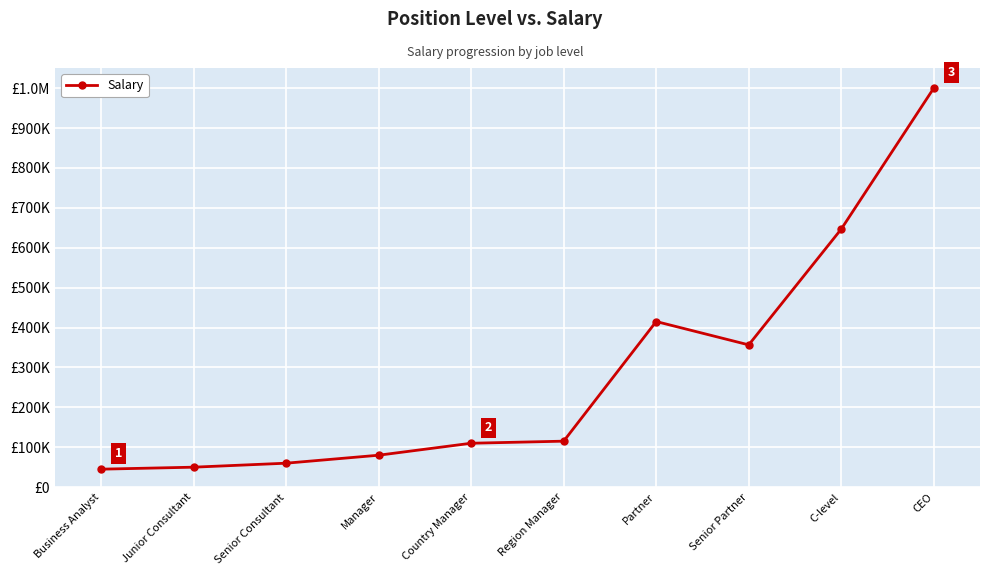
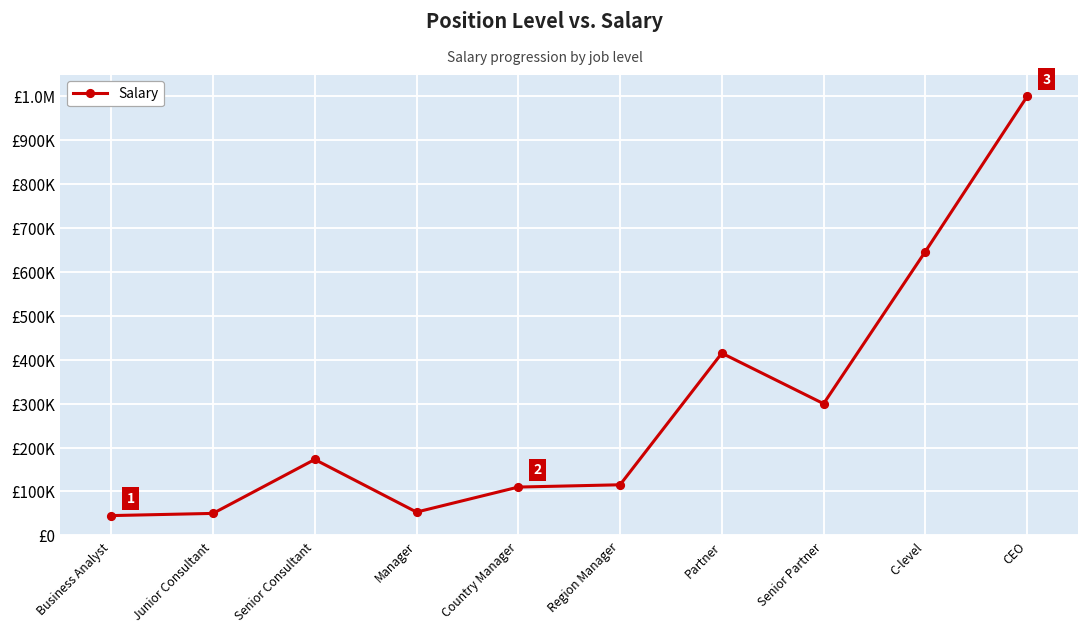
Senior Consultant: £60000 -> £170000
Manager: £80000 -> £50000
Senior Partner: £360000 -> £300000
